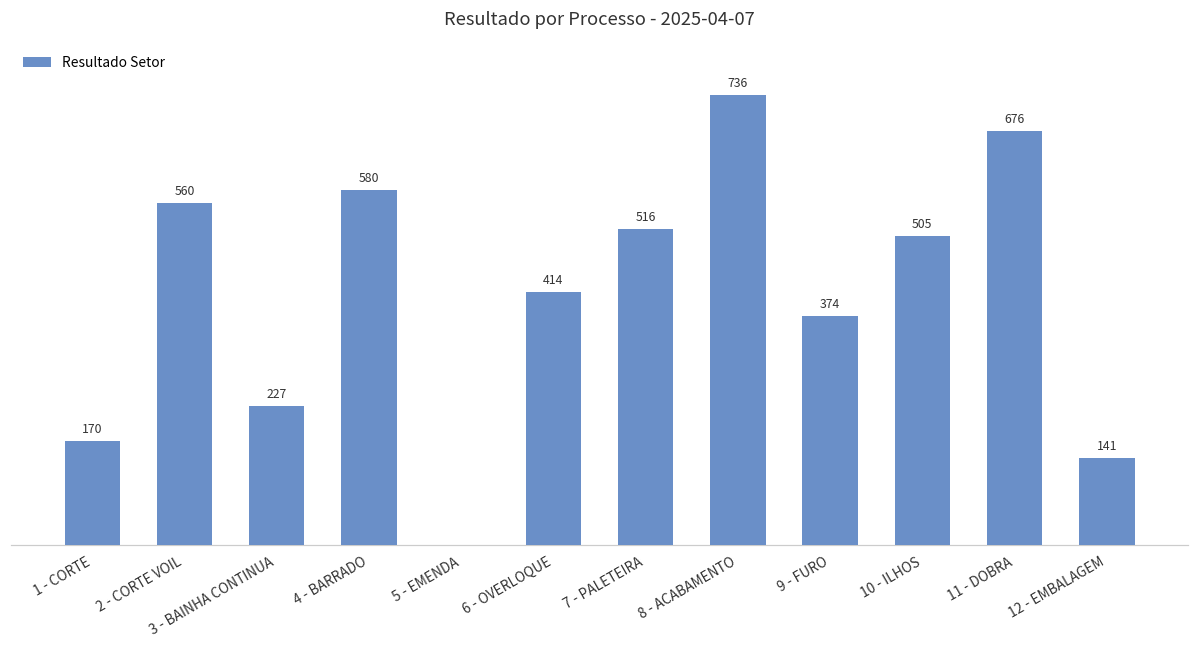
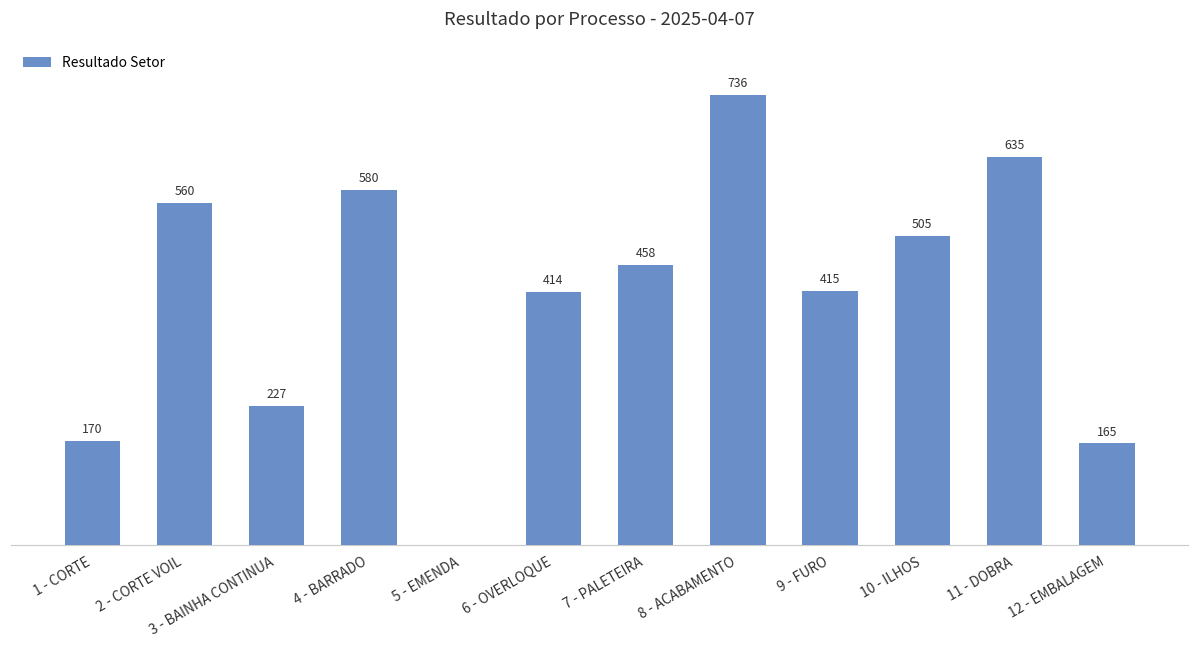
7 - PALETEIRA: 516 -> 458
9 - FURO: 374 -> 415
11 - DOBRA: 676 -> 635
12 - EMBALAGEM: 141 -> 165
